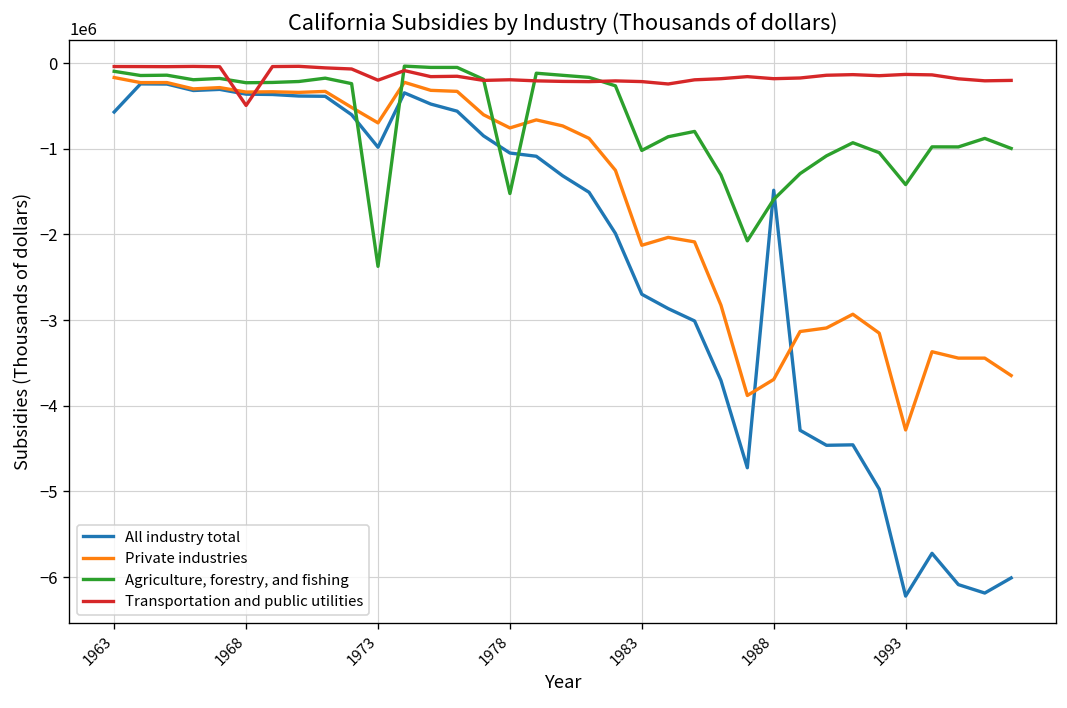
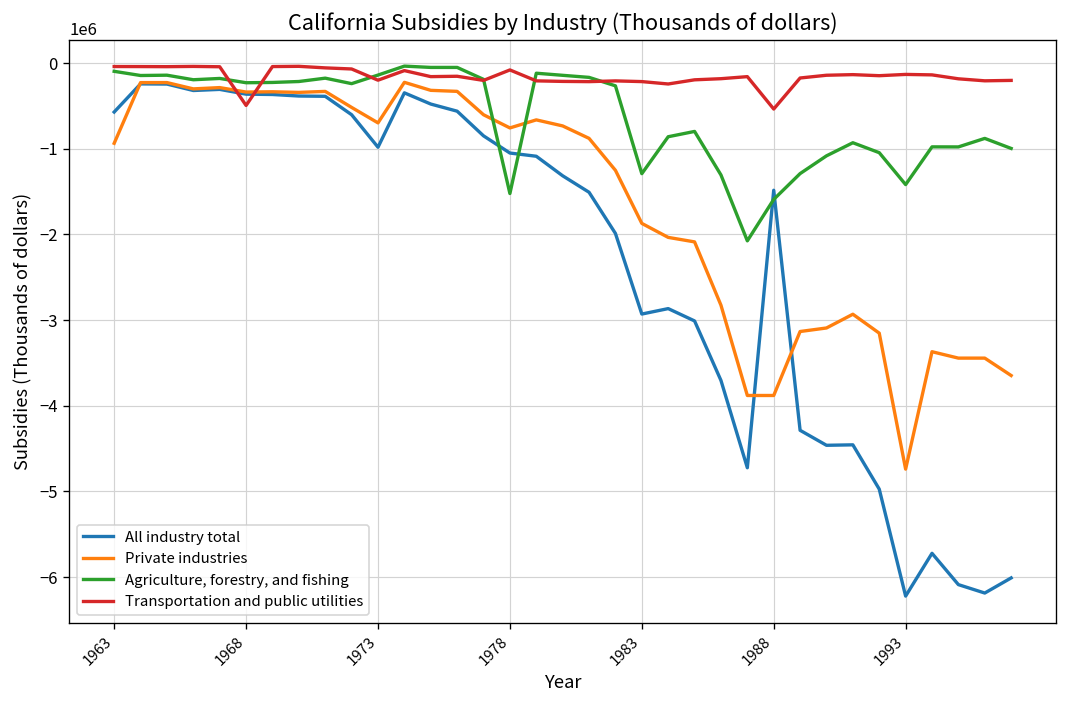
Private industries, 1963: -200000 -> -900000
Agriculture, forestry, and fishing, 1973: -2400000 -> -100000
Transportation and public utilities, 1978: -200000 -> -100000
All industry total, 1983: -2700000 -> -2900000
Private industries, 1983: -2100000 -> -1900000
Agriculture, forestry, and fishing, 1983: -1000000 -> -1300000
Private industries, 1988: -3700000 -> -3900000
Transportation and public utilities, 1988: -200000 -> -500000
Private industries, 1993: -4300000 -> -4700000
